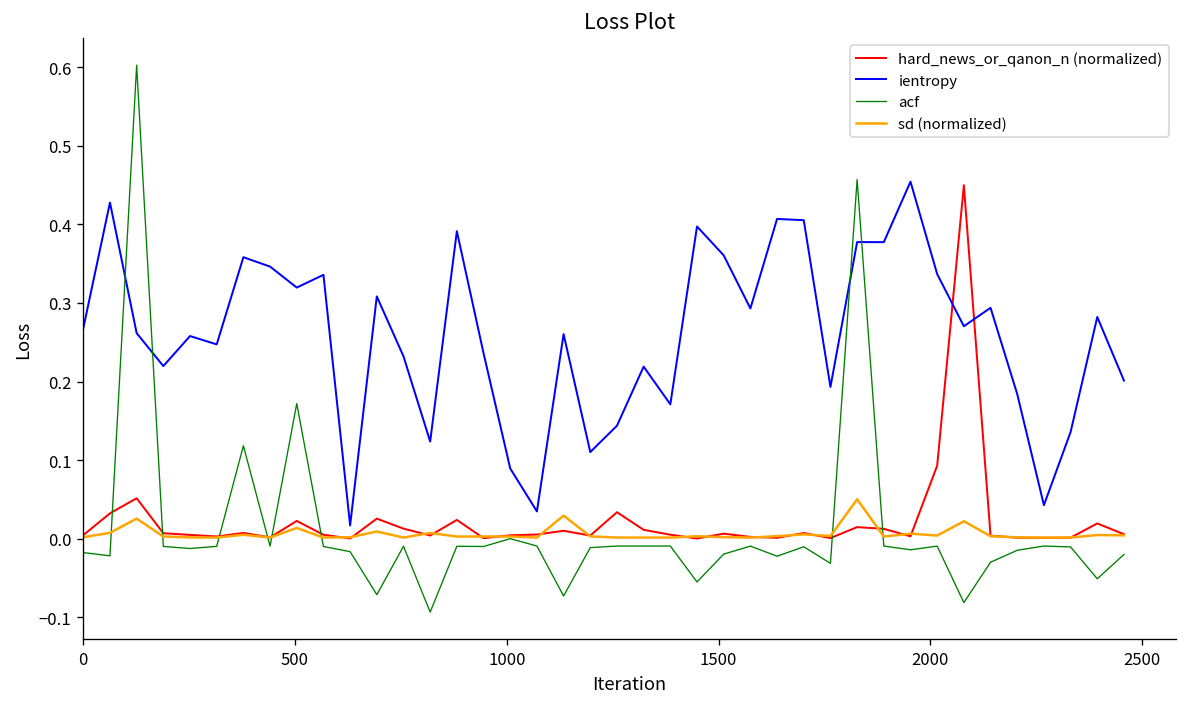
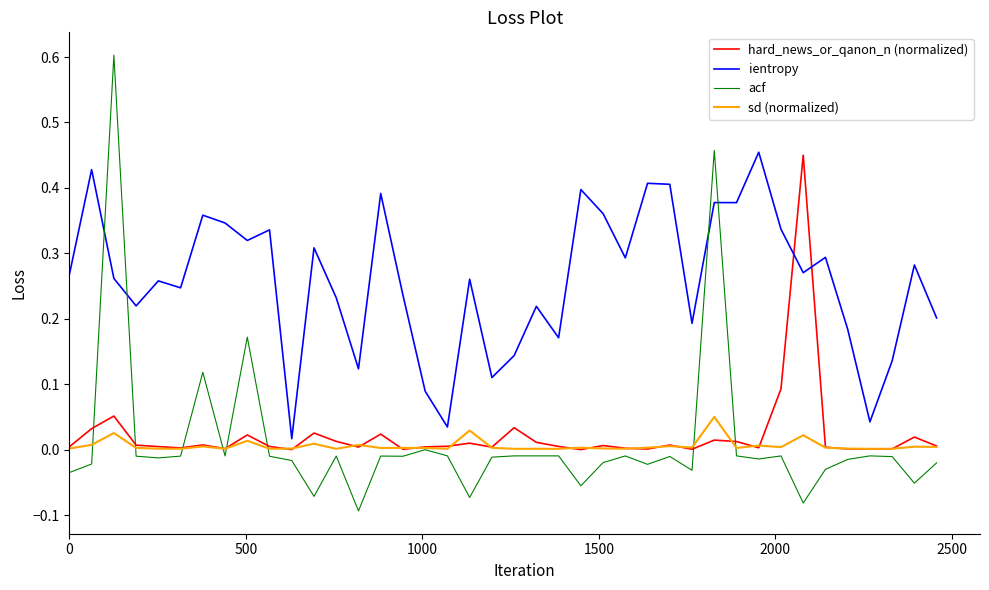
acf, 0: -0.02 -> -0.03
